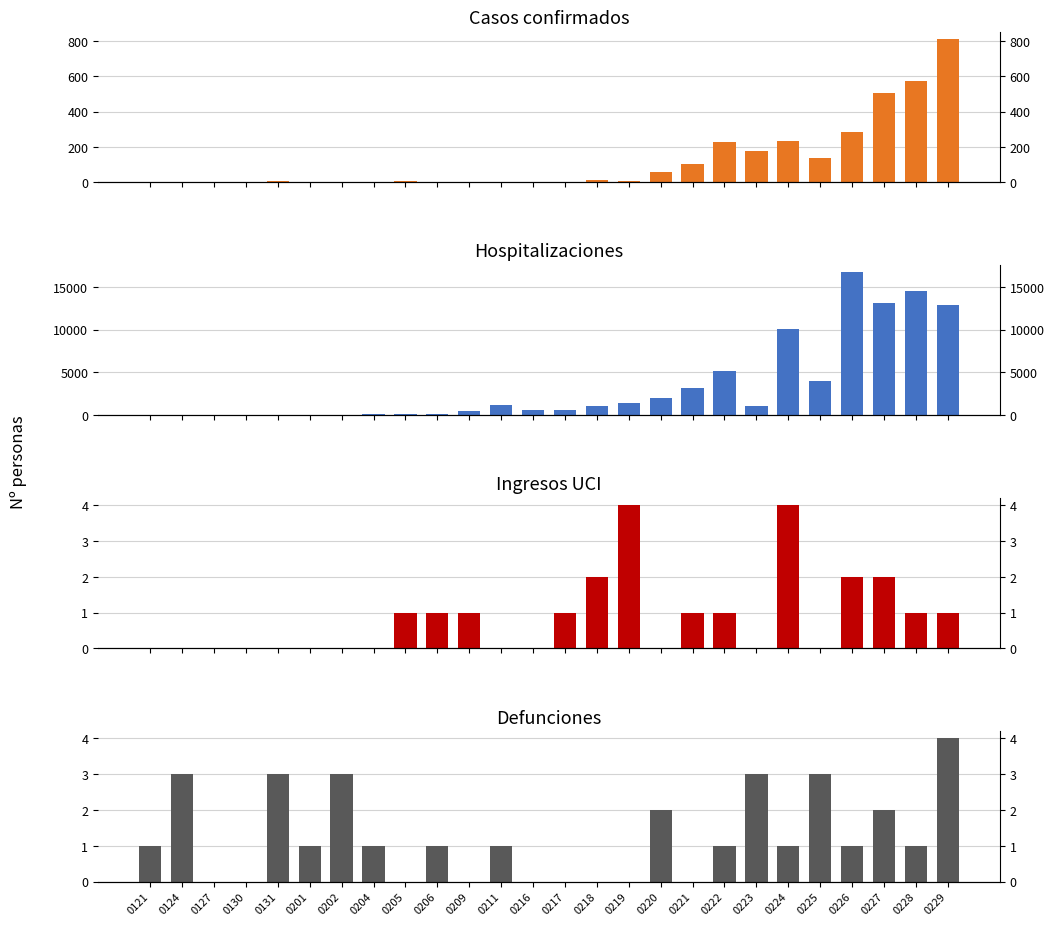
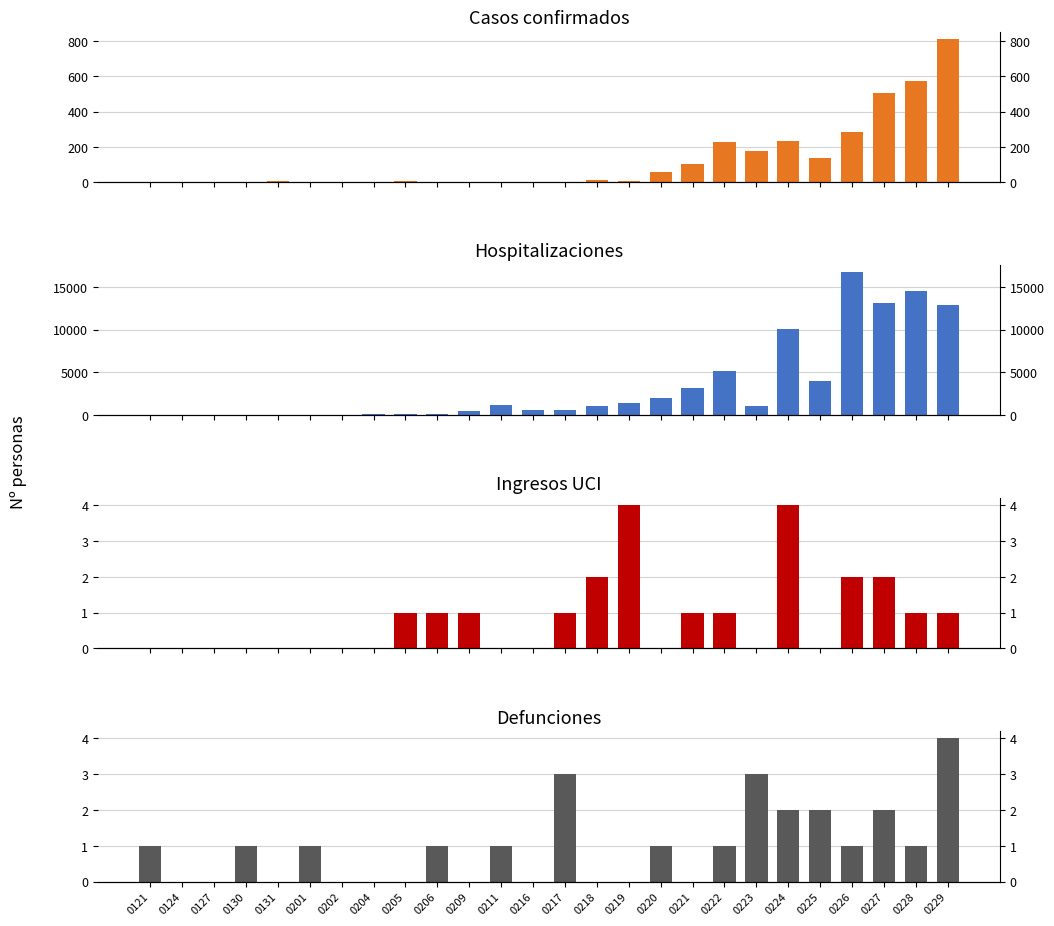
Defunciones, 0124: 3 -> 0
Defunciones, 0130: 0 -> 1
Defunciones, 0131: 3 -> 0
Defunciones, 0202: 3 -> 0
Defunciones, 0204: 1 -> 0
Defunciones, 0217: 0 -> 3
Defunciones, 0220: 2 -> 1
Defunciones, 0224: 1 -> 2
Defunciones, 0225: 3 -> 2
